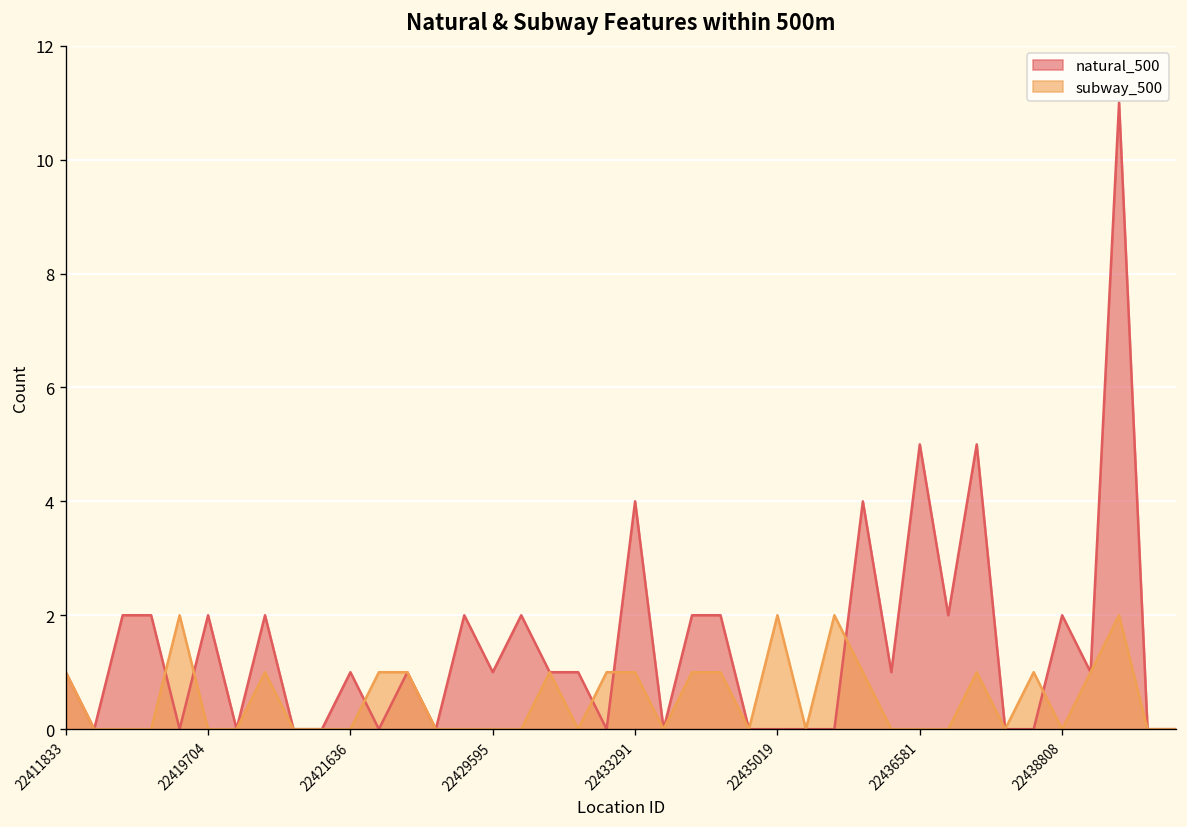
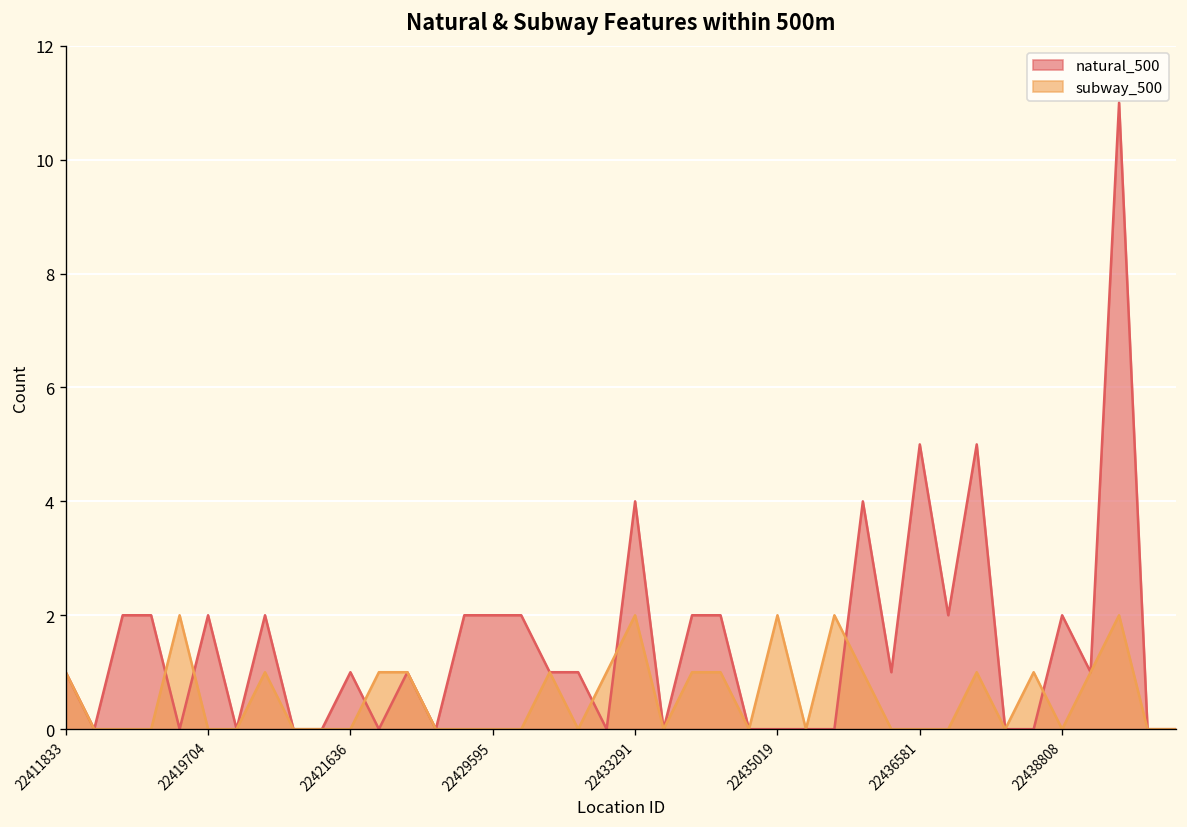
natural_500, 22429595: 1 -> 2
subway_500, 22433291: 1 -> 2
